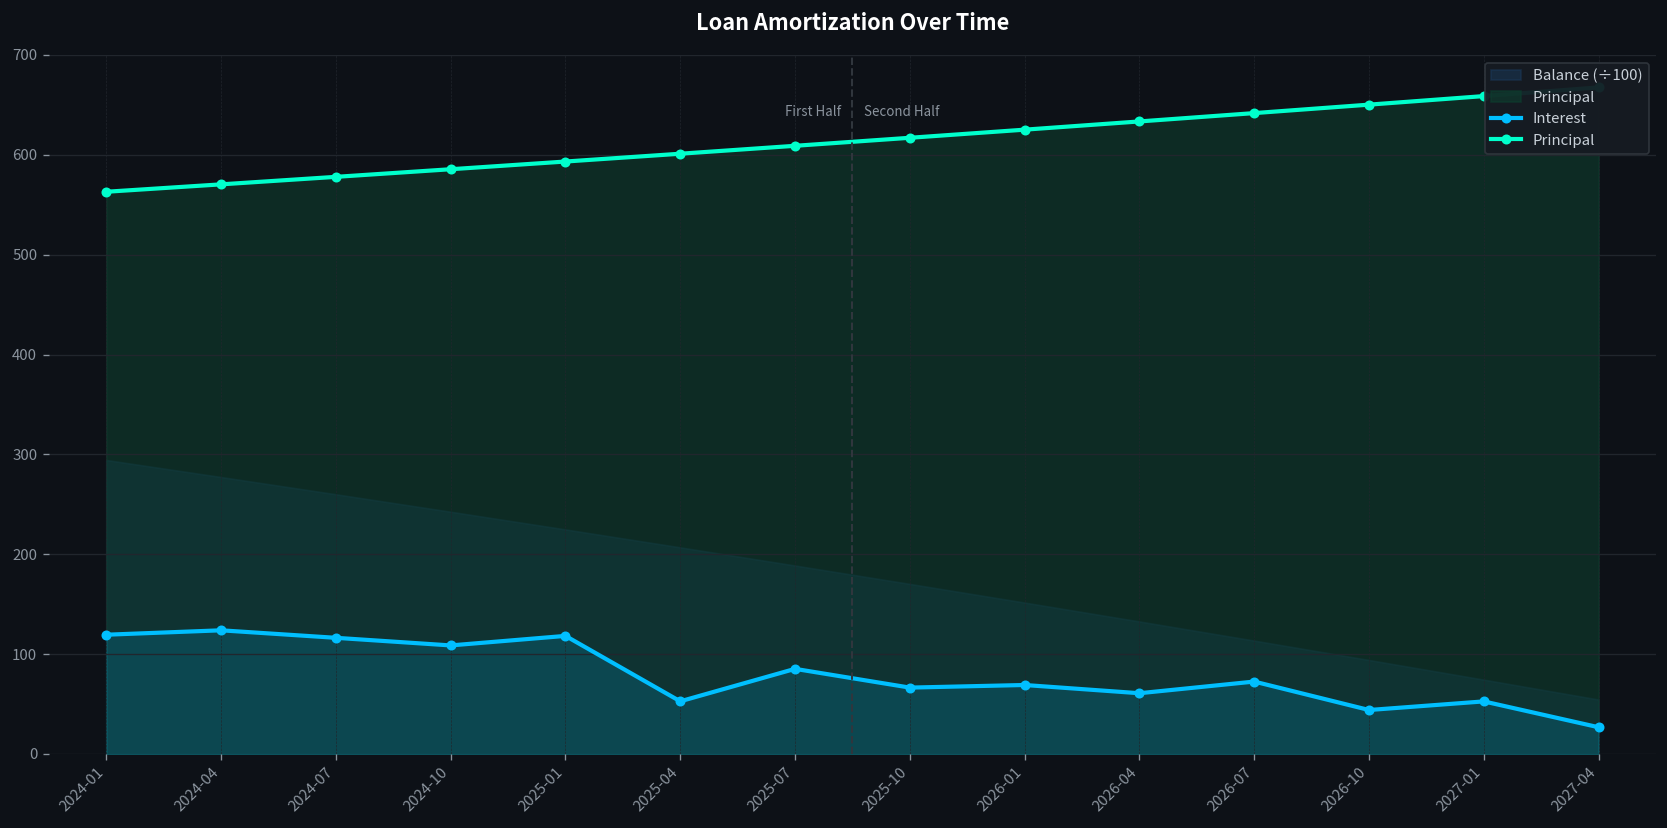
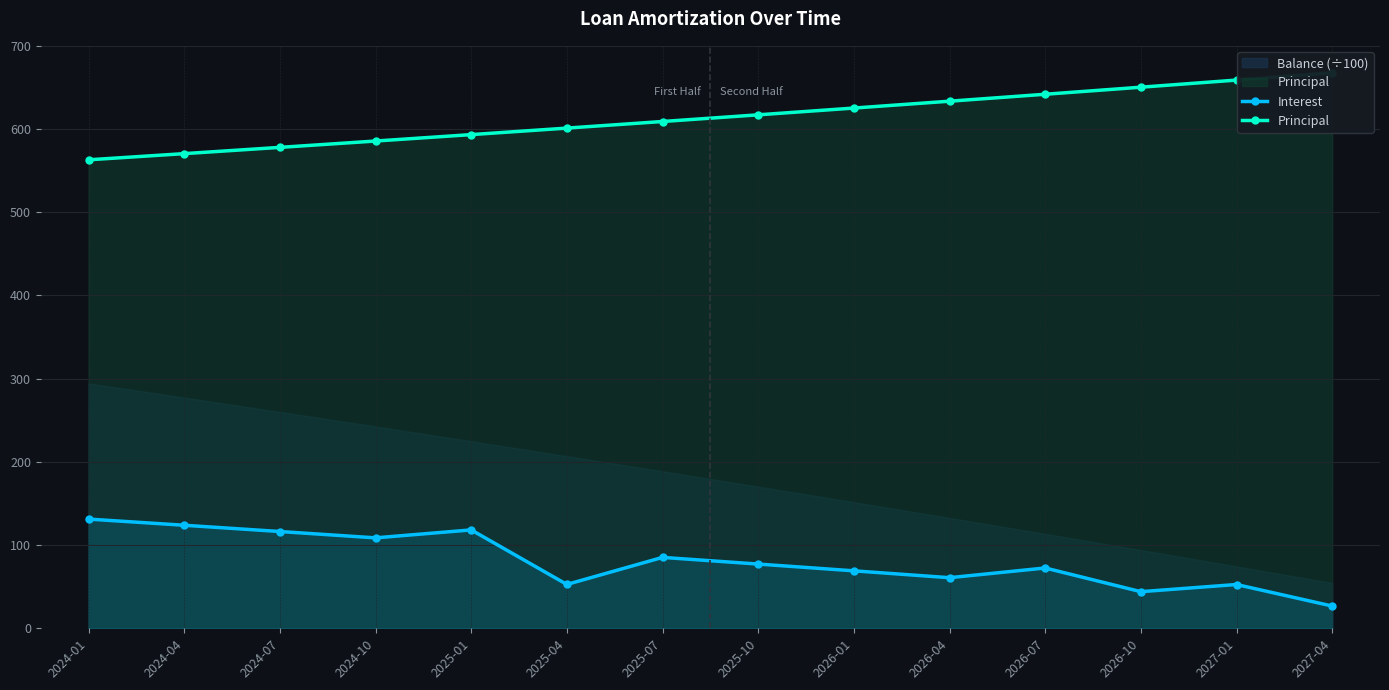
Interest, 2024-01: 120 -> 130
Interest, 2025-10: 70 -> 80
